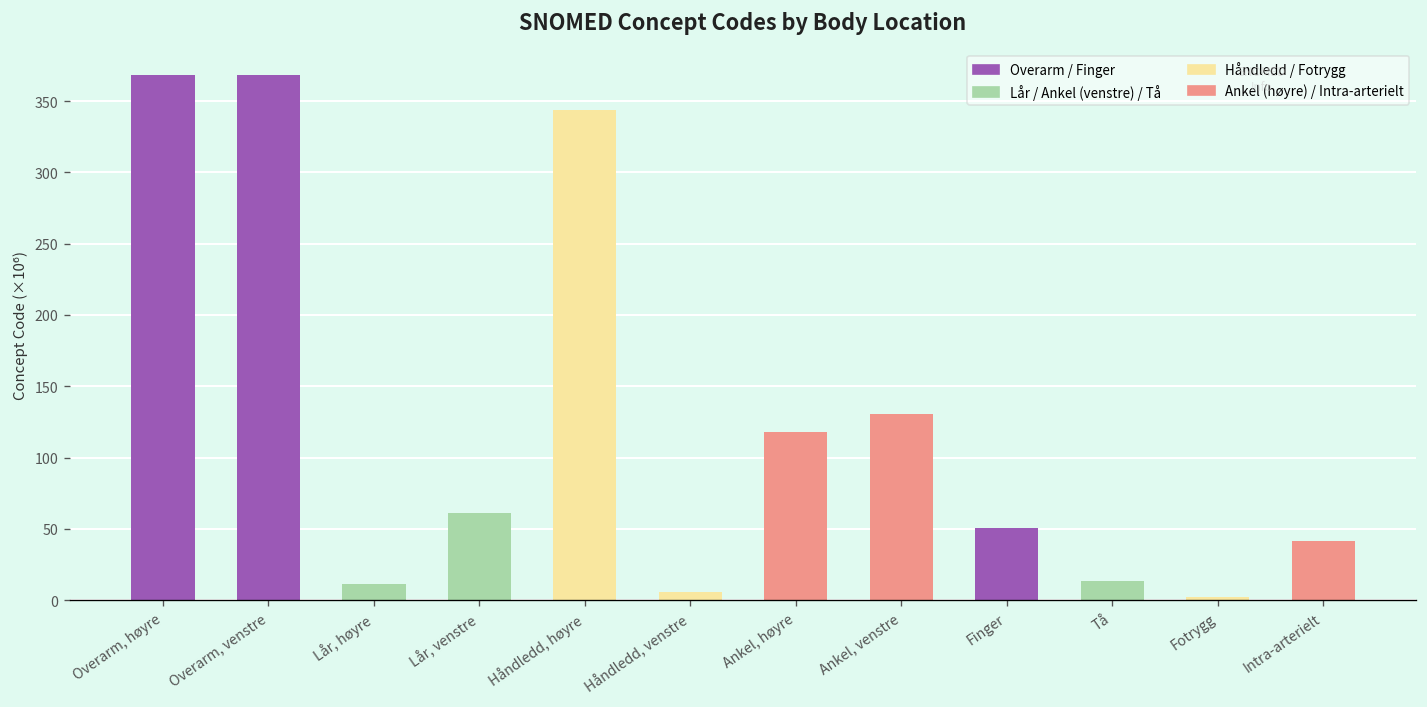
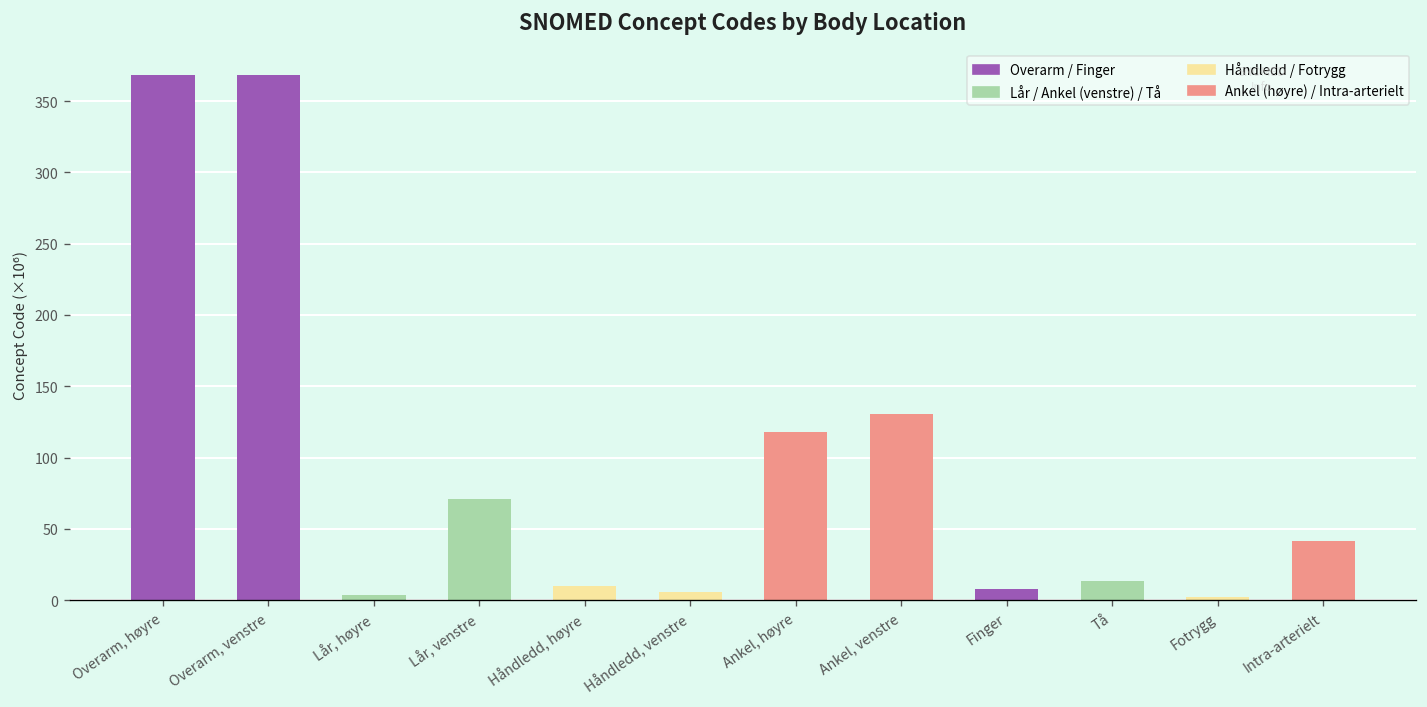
Lår, høyre: 11 -> 4
Lår, venstre: 61 -> 71
Håndledd, høyre: 344 -> 10
Finger: 51 -> 8
